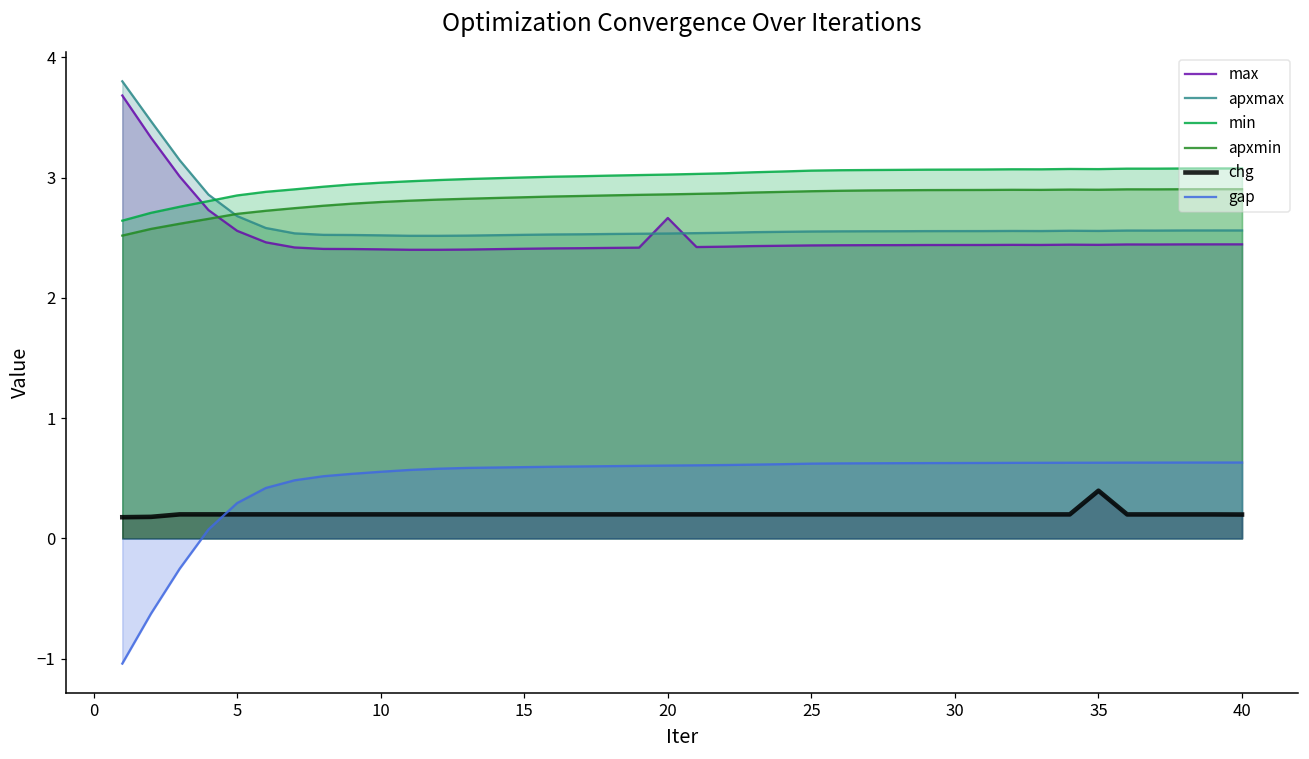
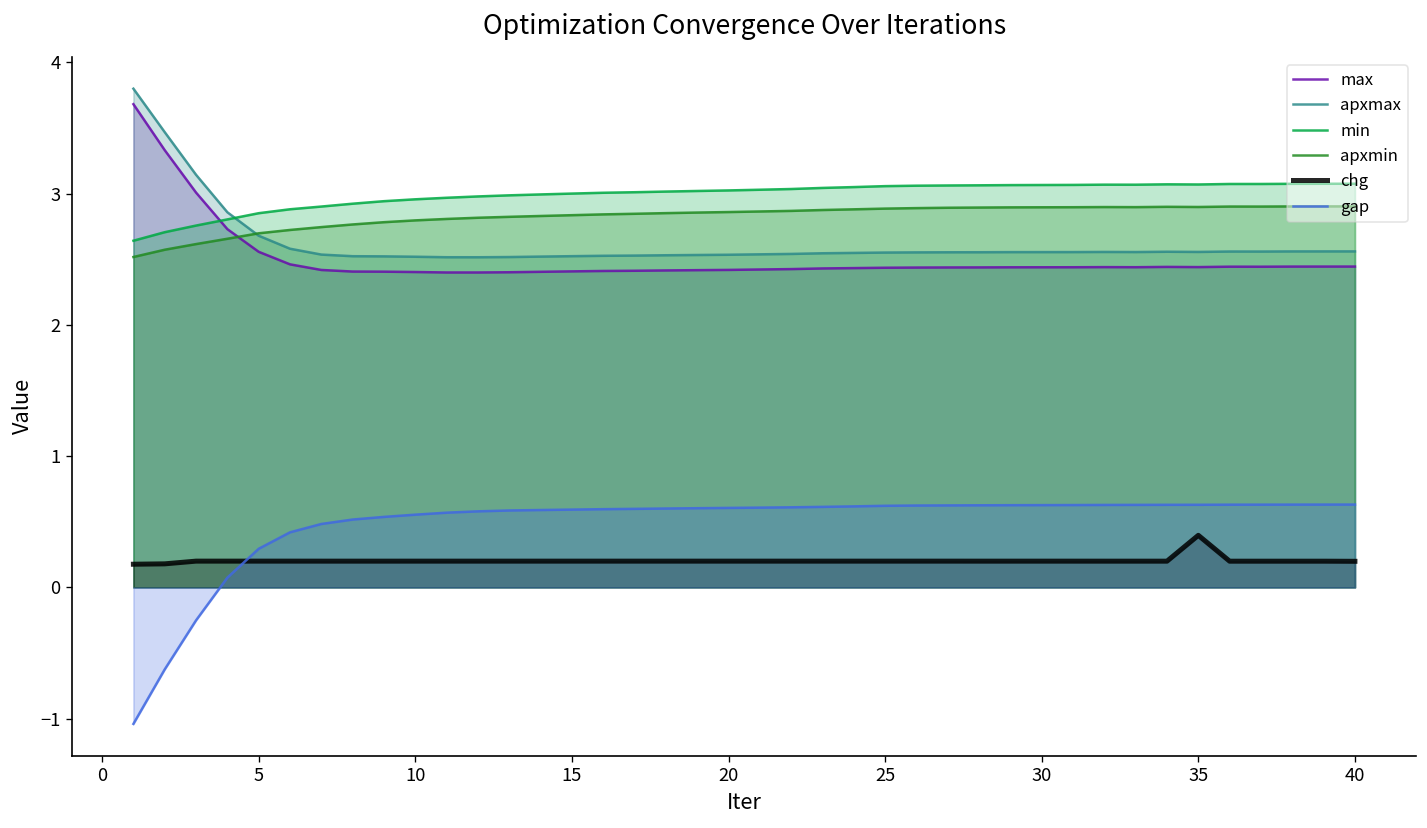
max, 20: 2.66 -> 2.42
